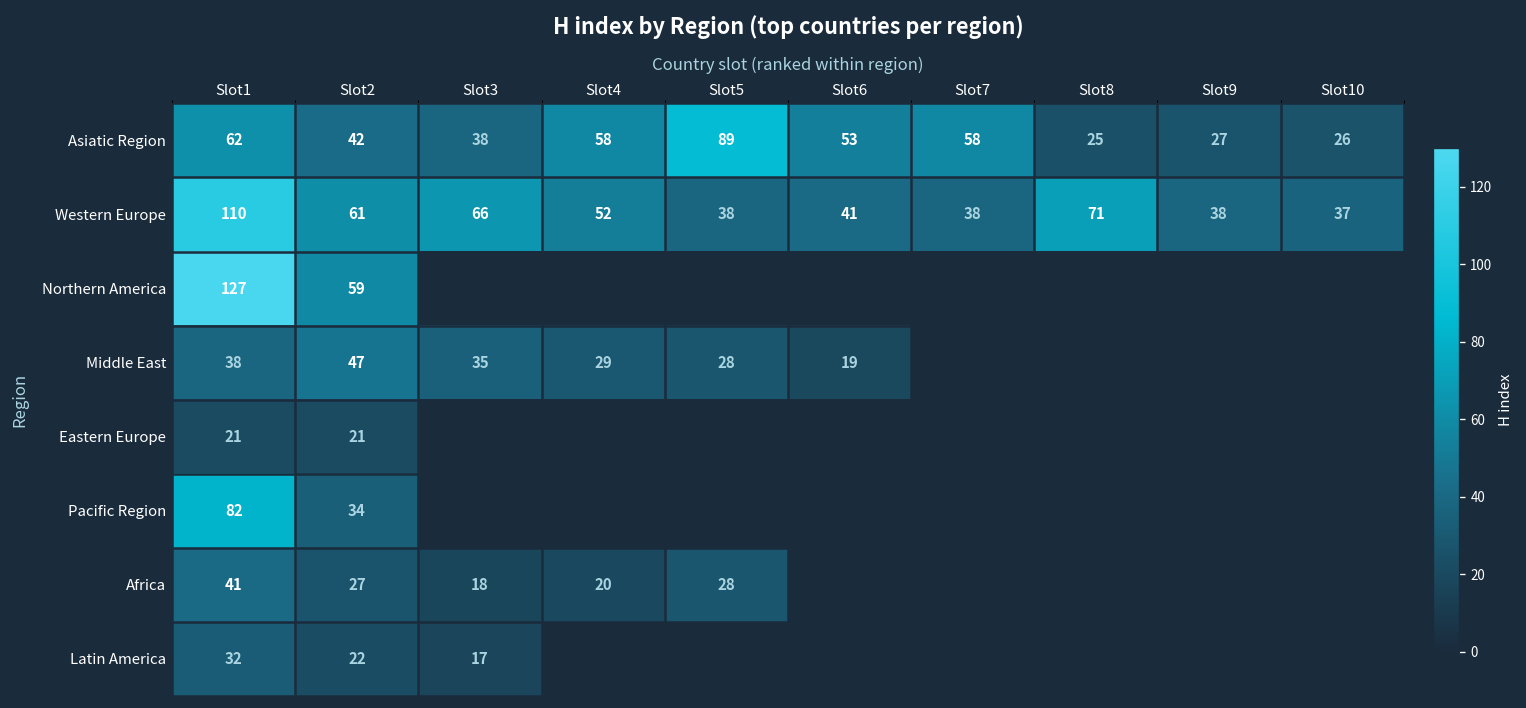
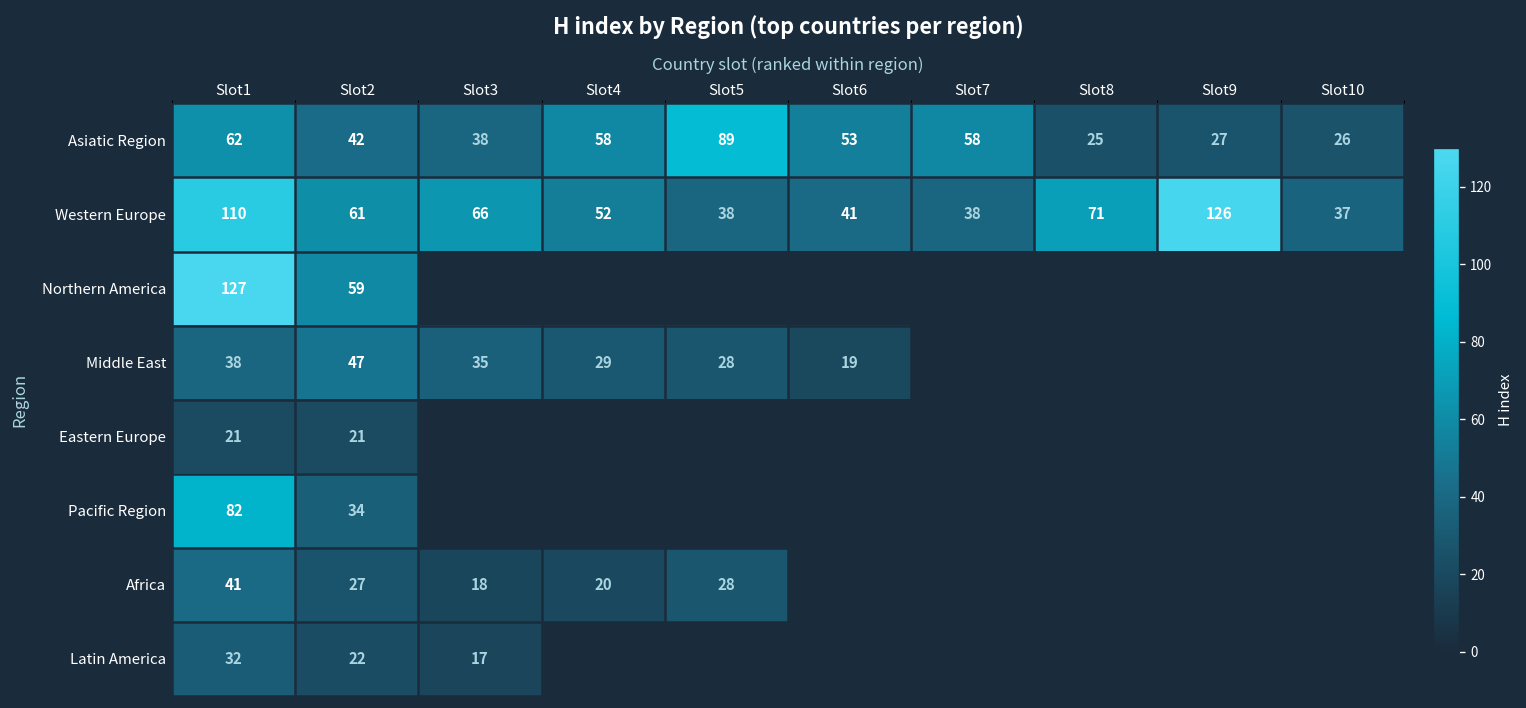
Western Europe, Slot9: 38 -> 126
